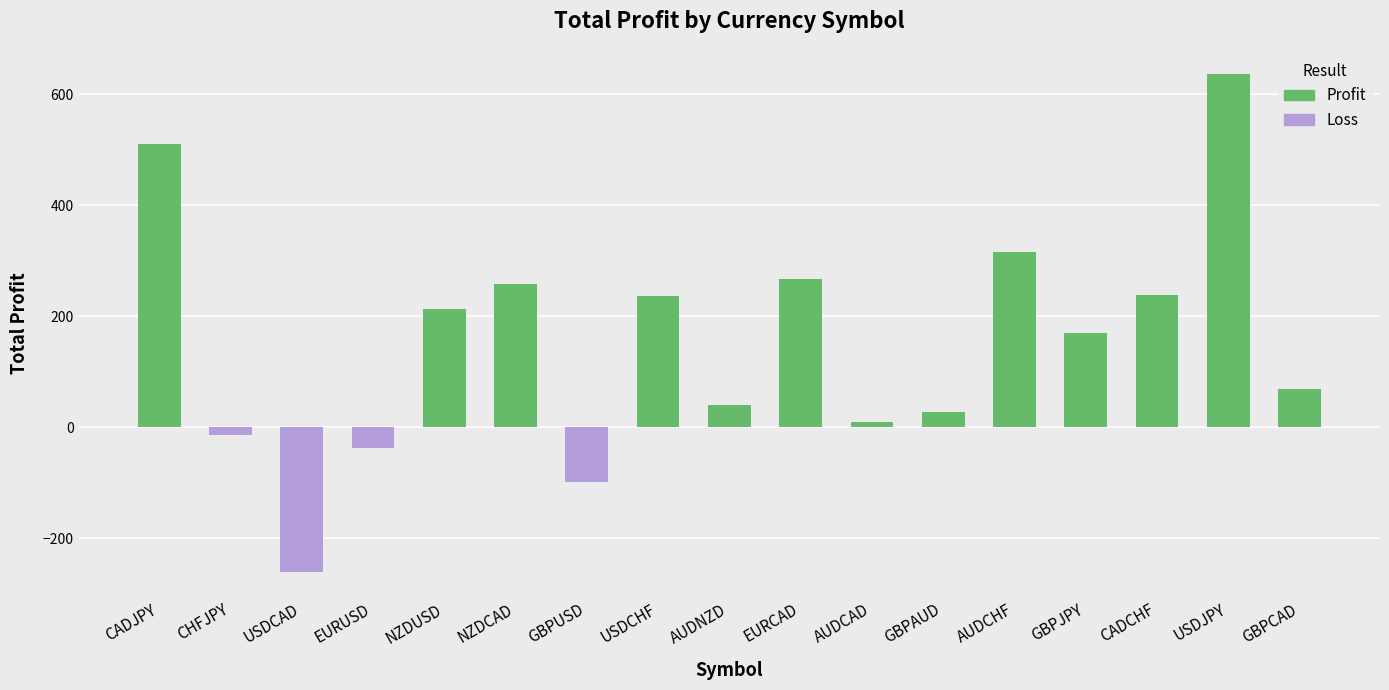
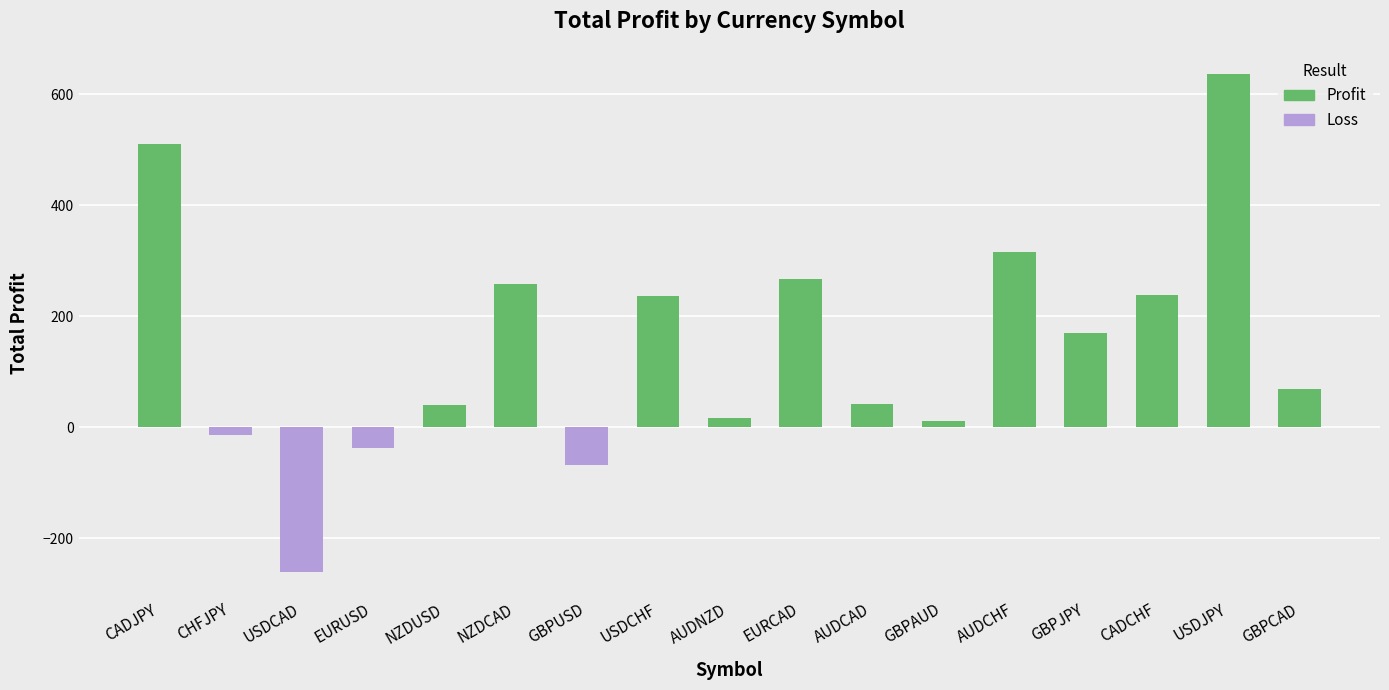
Profit, NZDUSD: 210 -> 40
Loss, GBPUSD: -100 -> -70
Profit, AUDNZD: 40 -> 20
Profit, AUDCAD: 10 -> 40
Profit, GBPAUD: 30 -> 10
